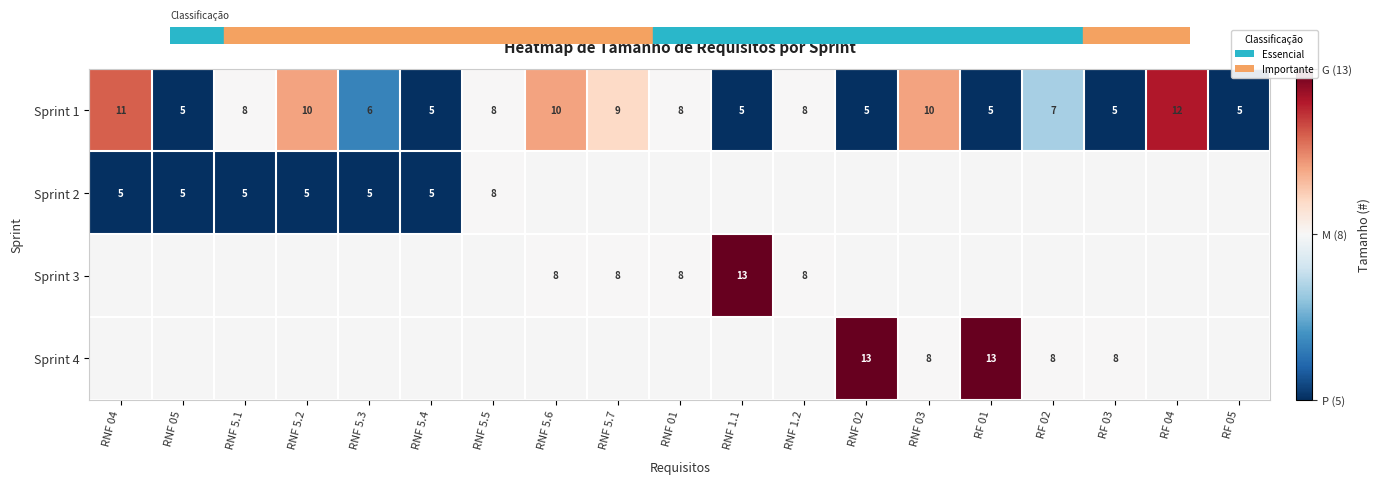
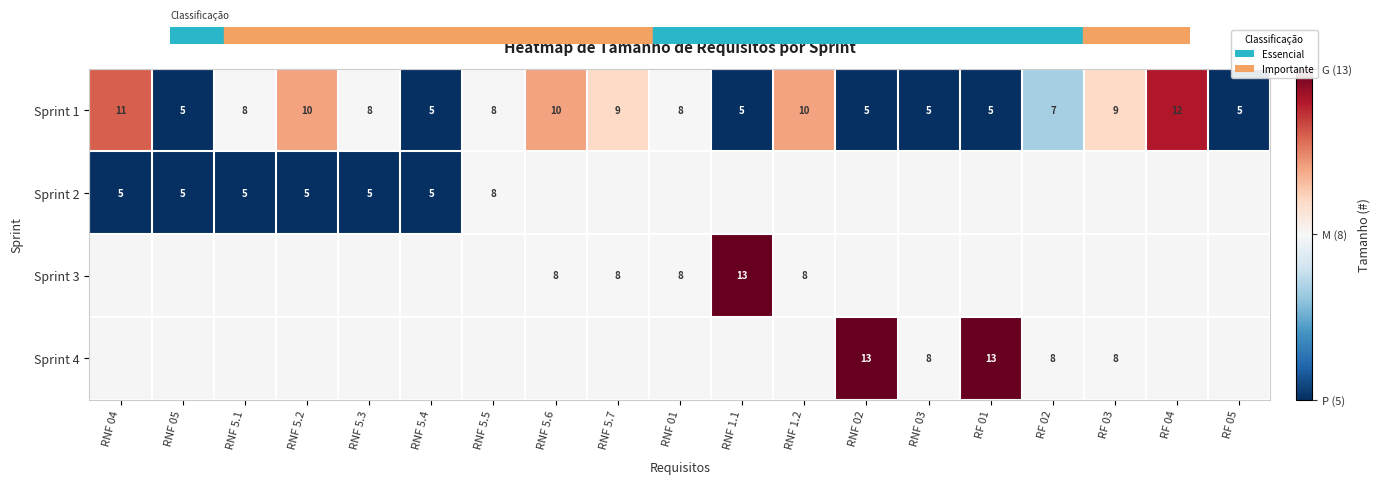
Sprint 1, RNF 5.3: 6 -> 8
Sprint 1, RNF 1.2: 8 -> 10
Sprint 1, RNF 03: 10 -> 5
Sprint 1, RF 03: 5 -> 9
